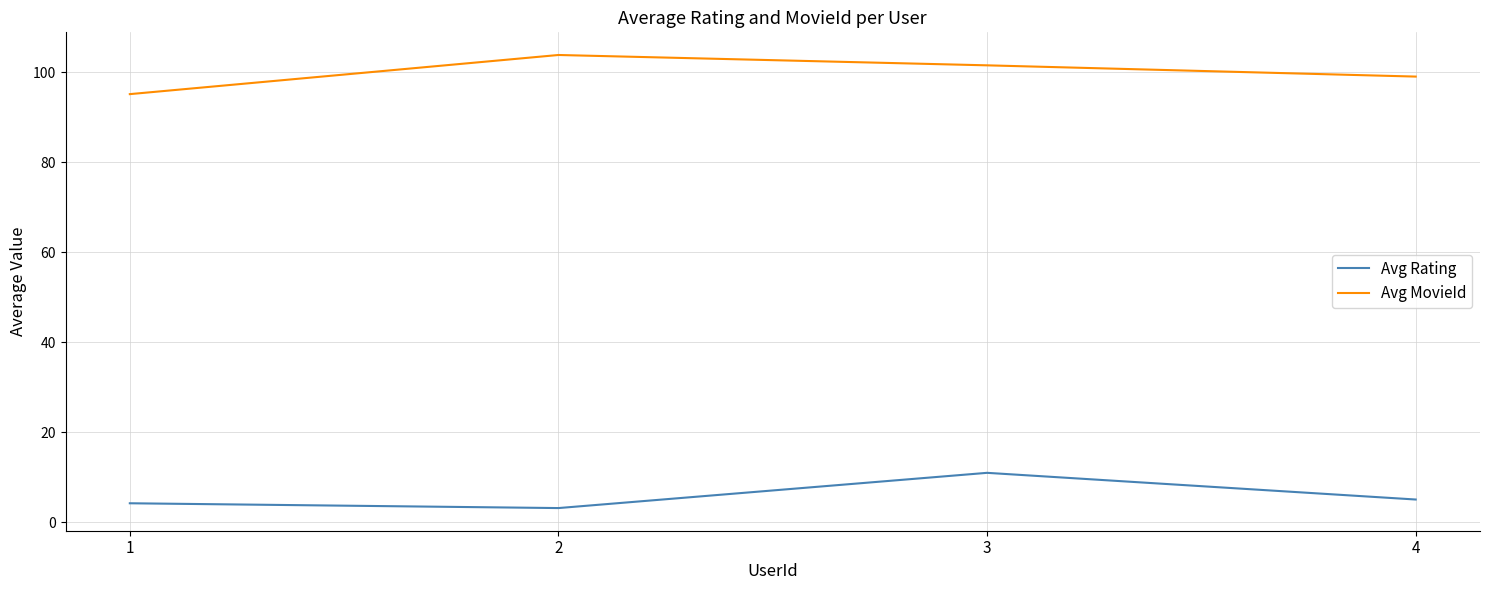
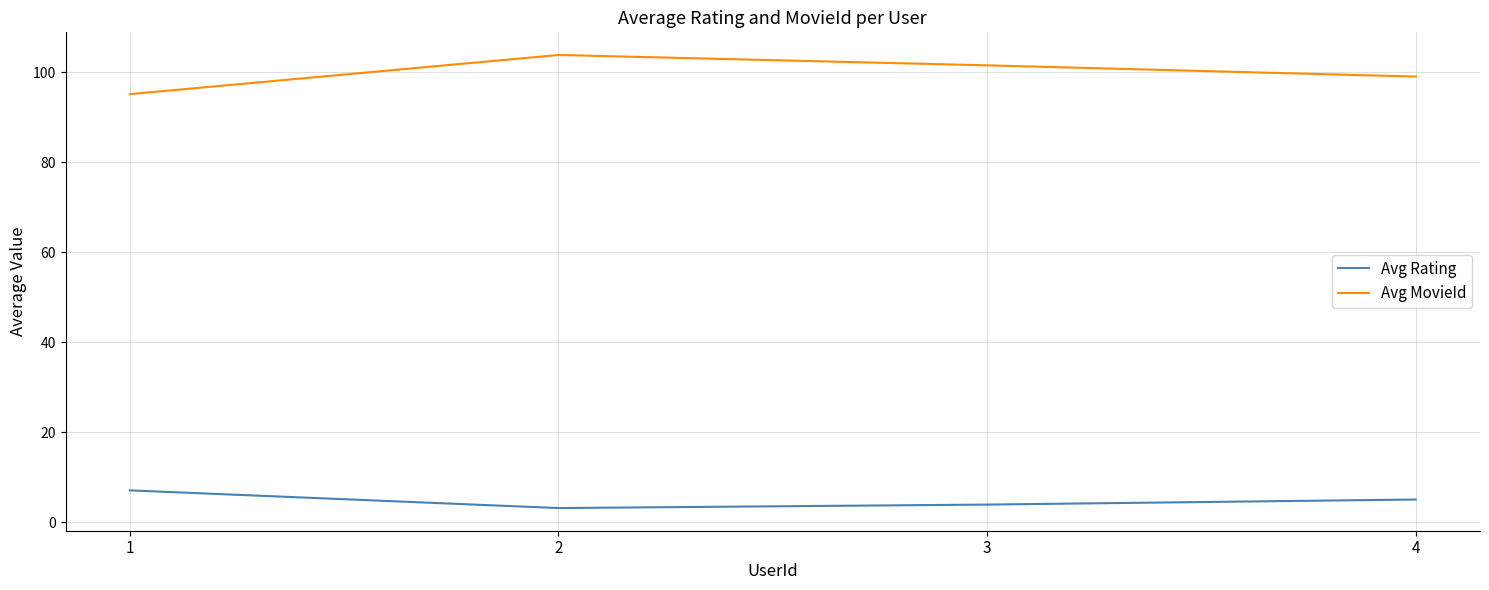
Avg Rating, 1: 4 -> 7
Avg Rating, 3: 11 -> 4
